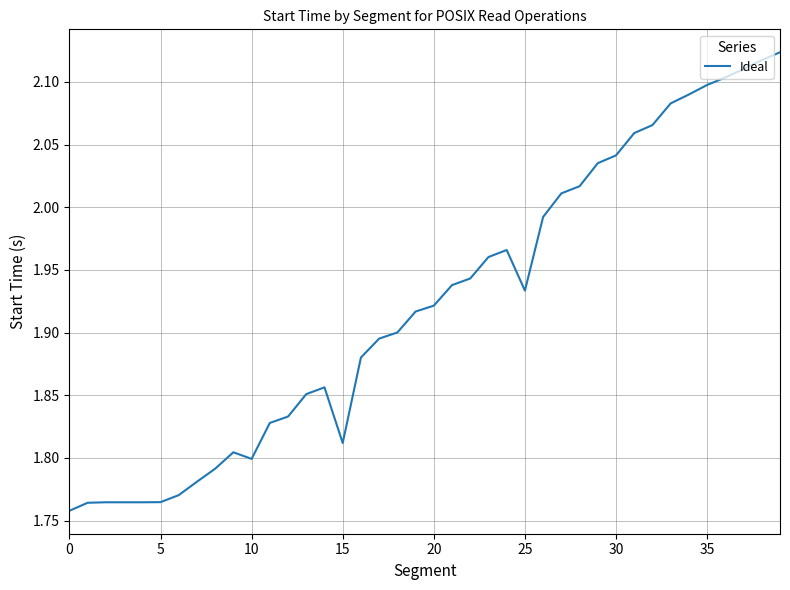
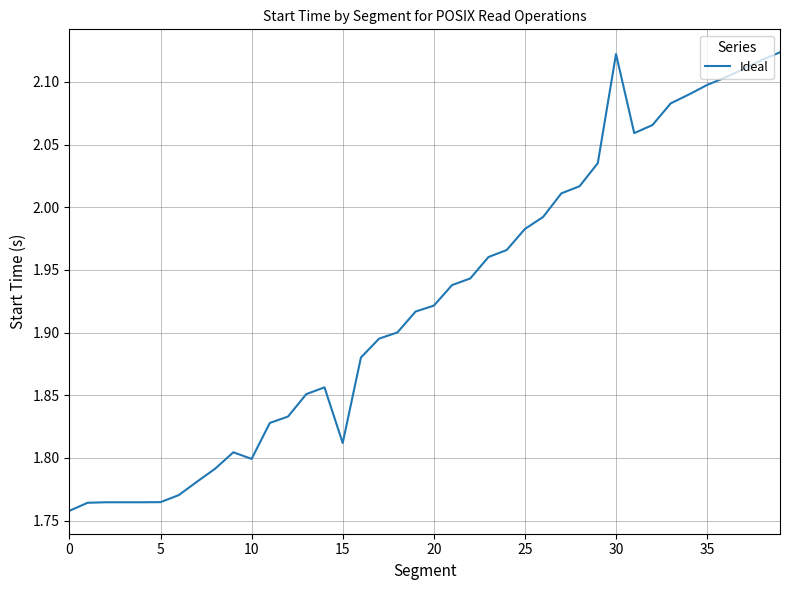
25: 1.934 -> 1.983
30: 2.041 -> 2.122
